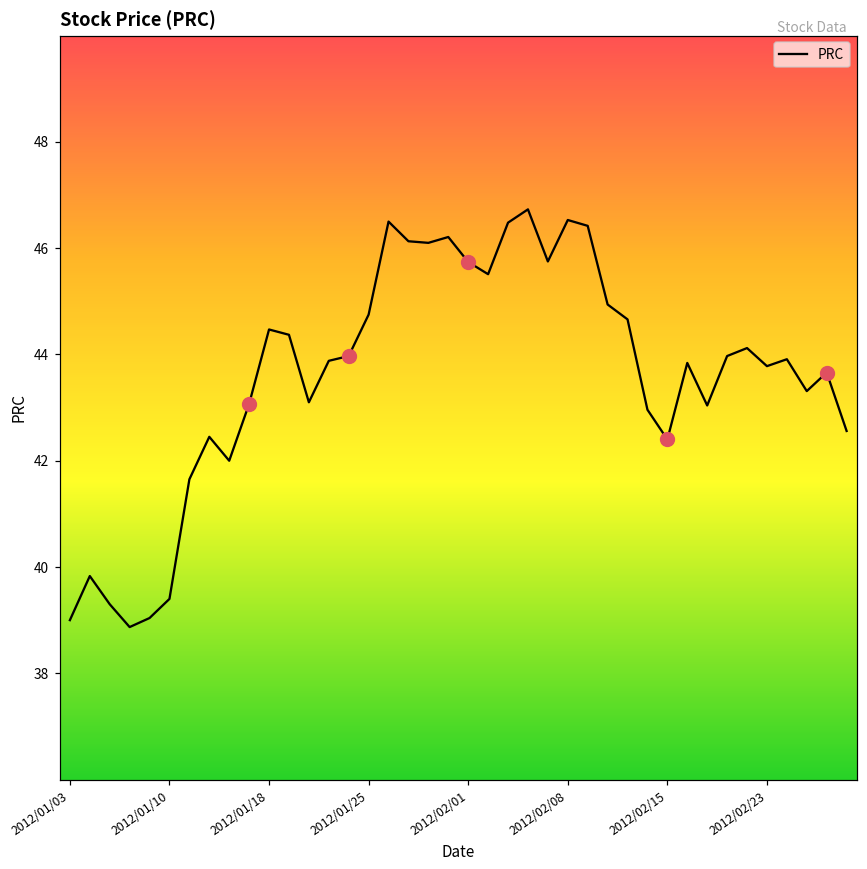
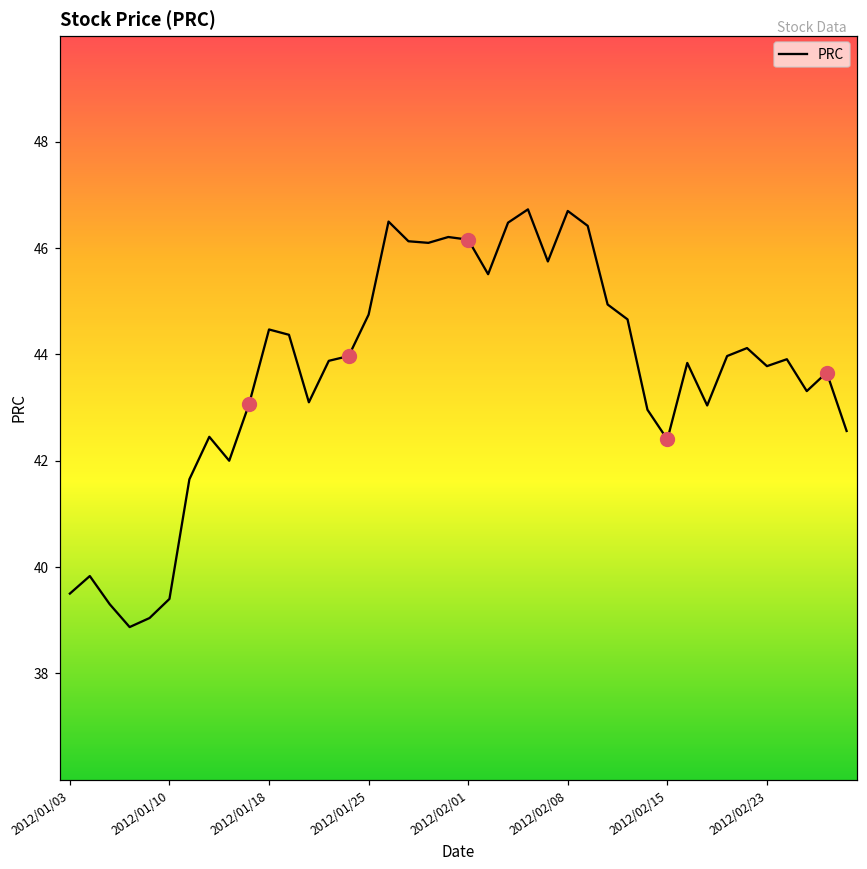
PRC, 2012/01/03: 39.0 -> 39.5
PRC, 2012/02/01: 45.7 -> 46.2
PRC, 2012/02/08: 46.5 -> 46.7
